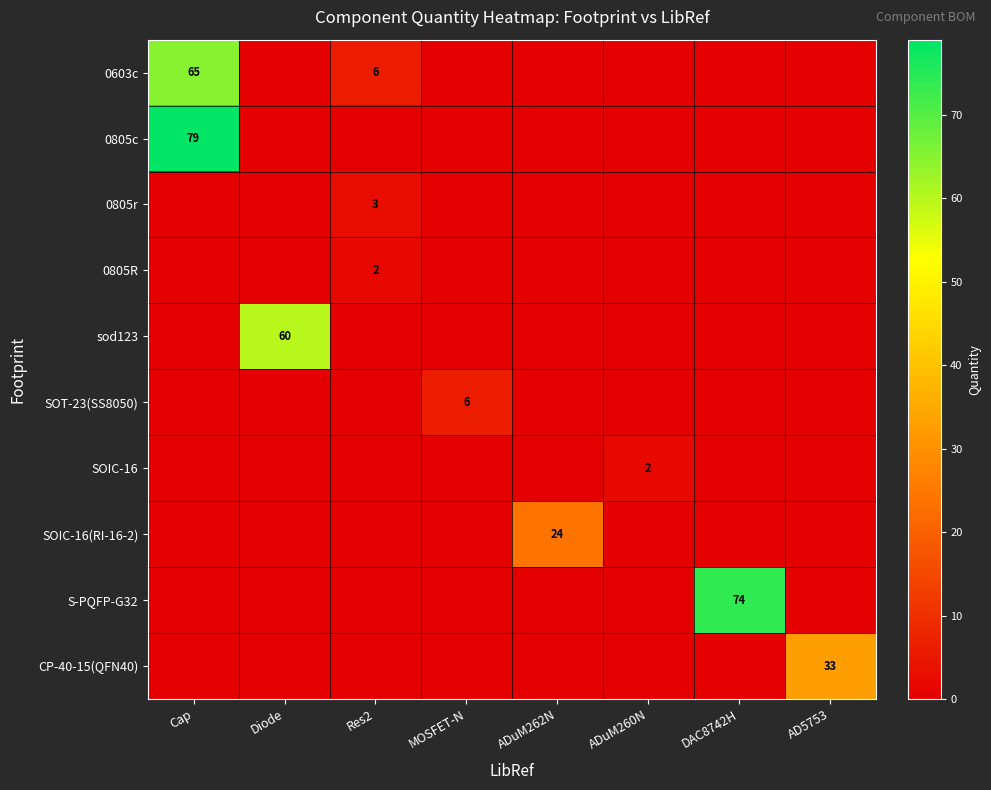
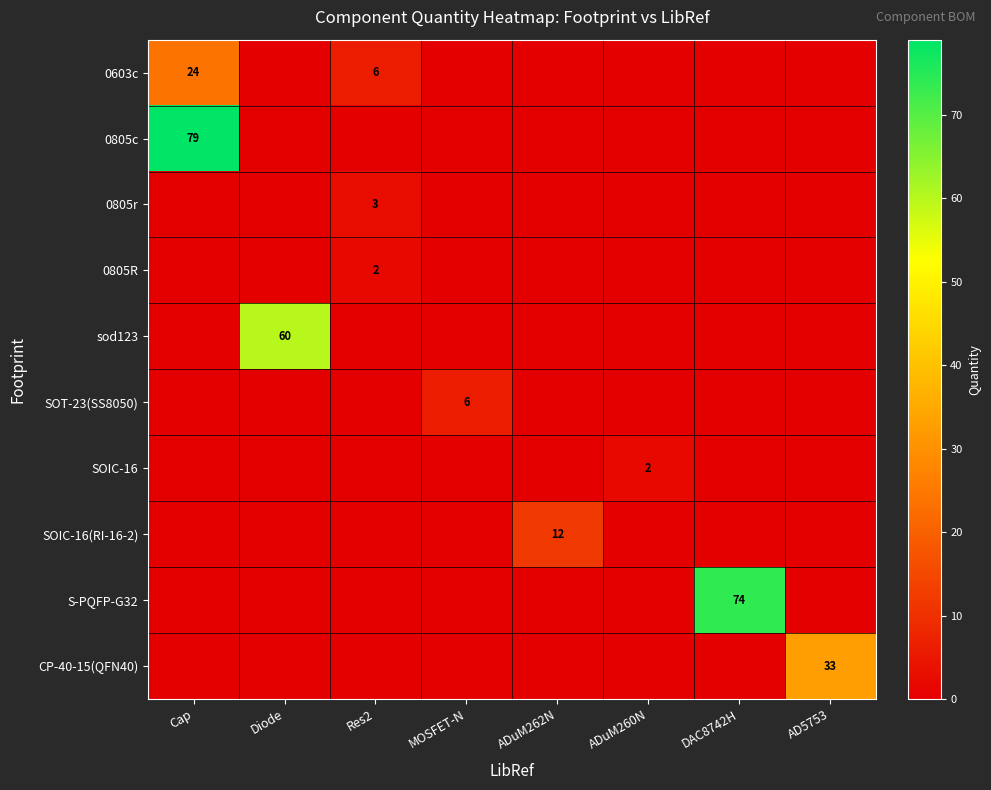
0603c, Cap: 65 -> 24
SOIC-16(RI-16-2), ADuM262N: 24 -> 12
